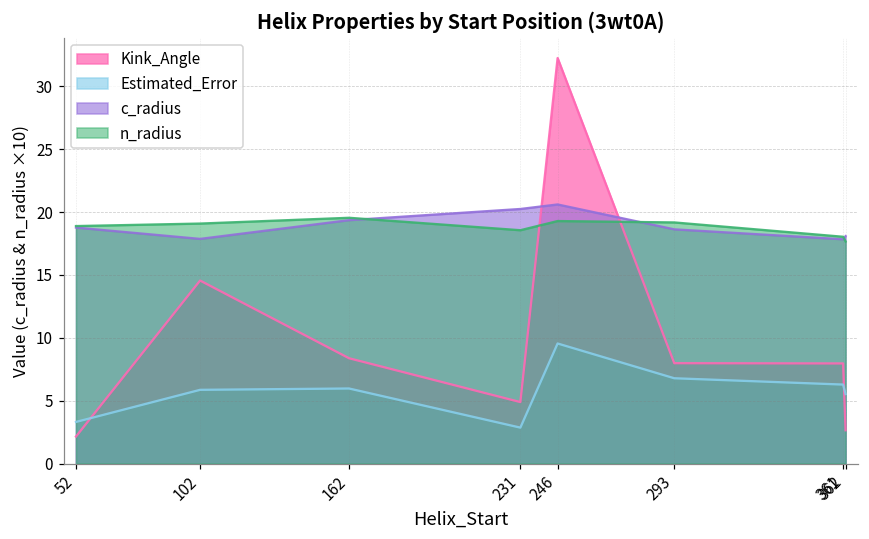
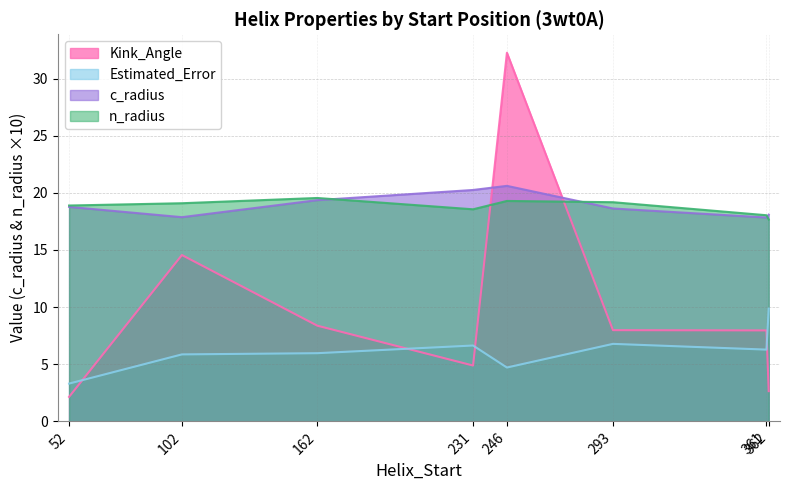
Estimated_Error, 231: 2.9 -> 6.6
Estimated_Error, 246: 9.5 -> 4.7
Estimated_Error, 362: 5.5 -> 9.9
